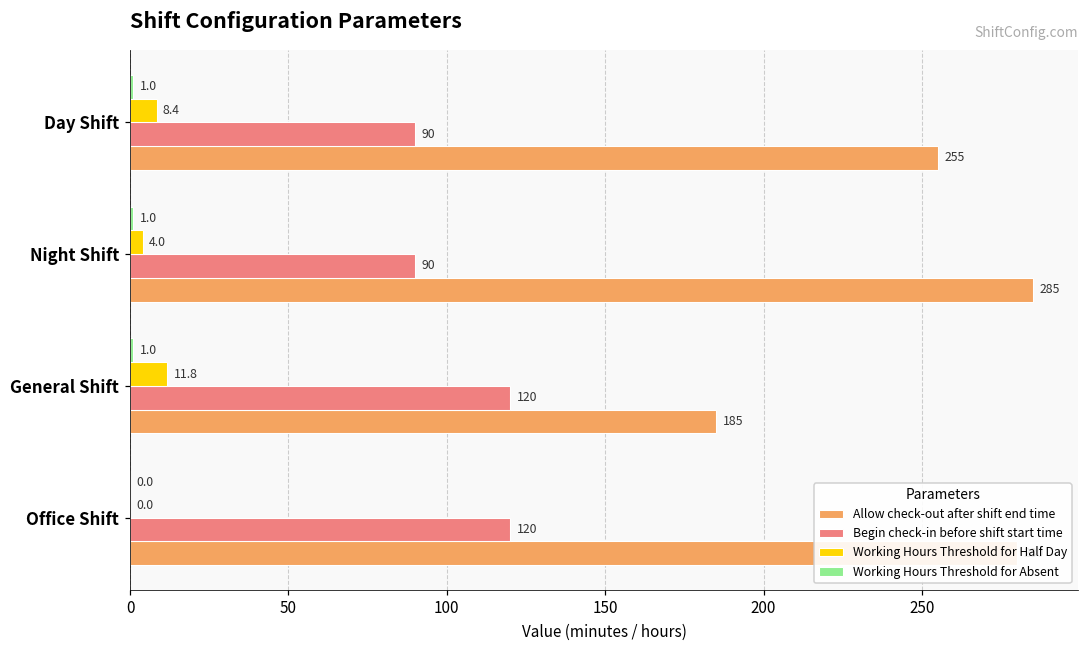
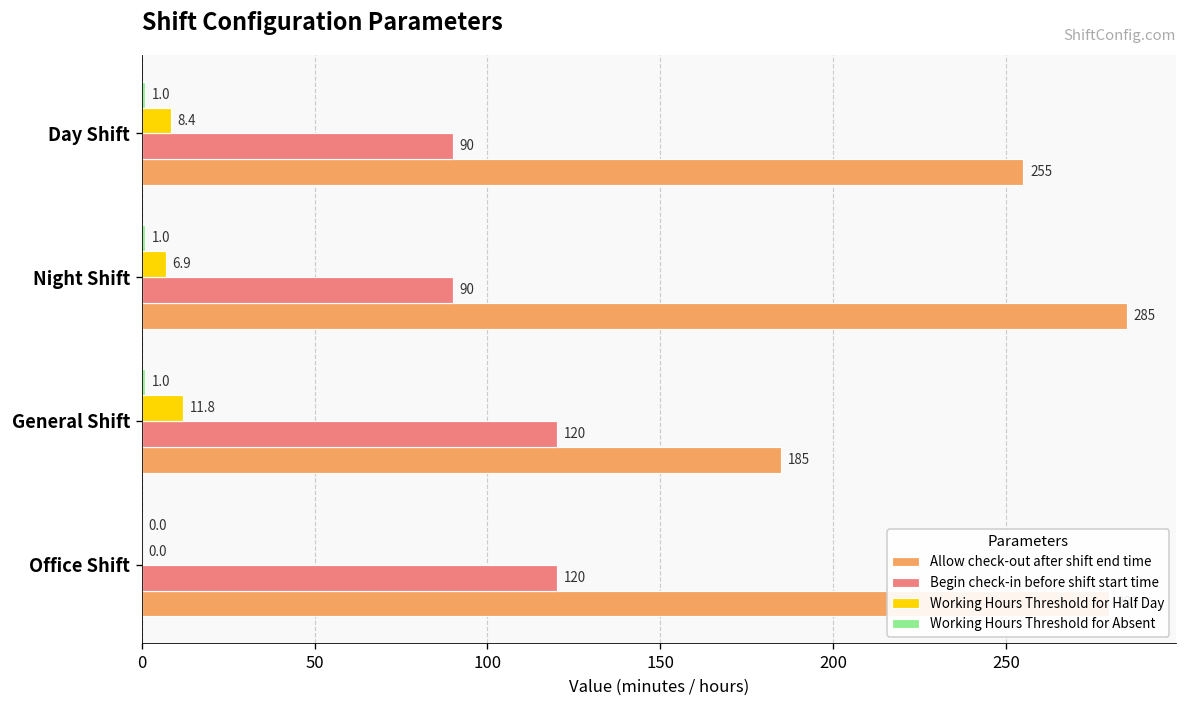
Working Hours Threshold for Half Day, Night Shift: 4.0 -> 6.9
